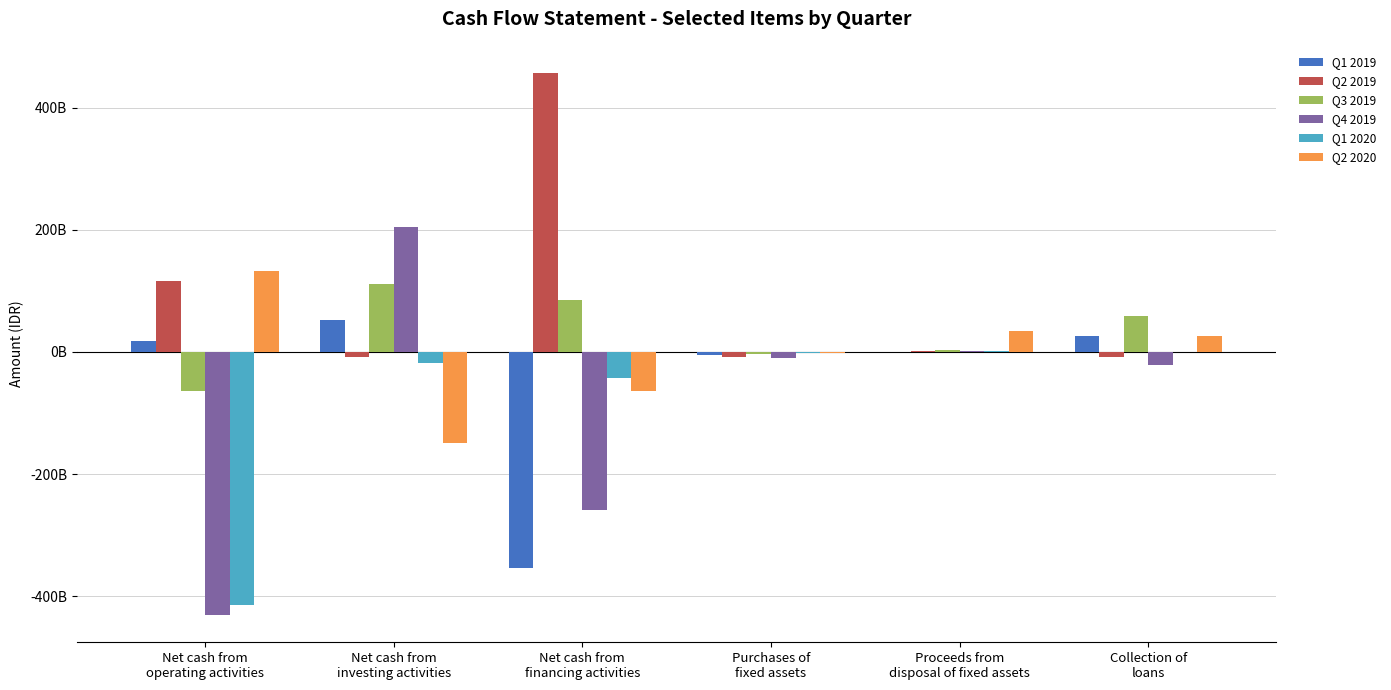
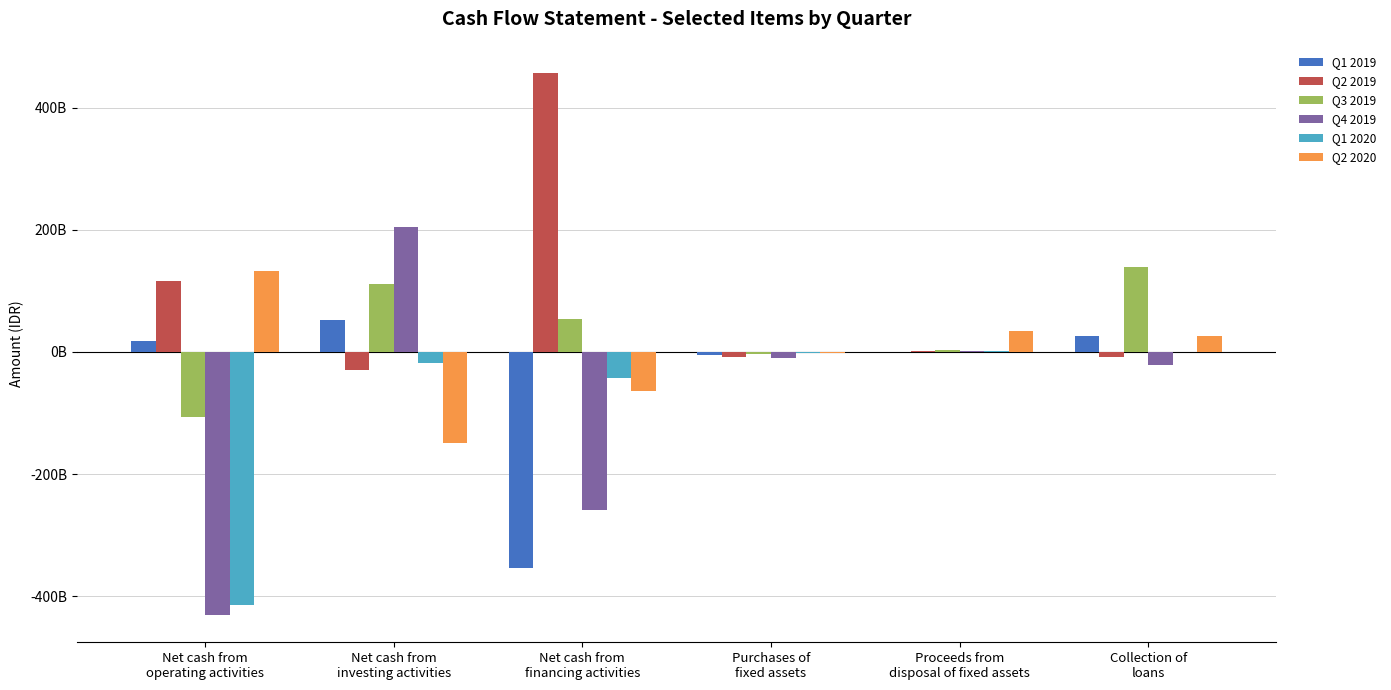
Q3 2019, Net cash from operating activities: -60000000000 -> -110000000000
Q2 2019, Net cash from investing activities: -10000000000 -> -30000000000
Q3 2019, Net cash from financing activities: 90000000000 -> 50000000000
Q3 2019, Collection of loans: 60000000000 -> 140000000000
